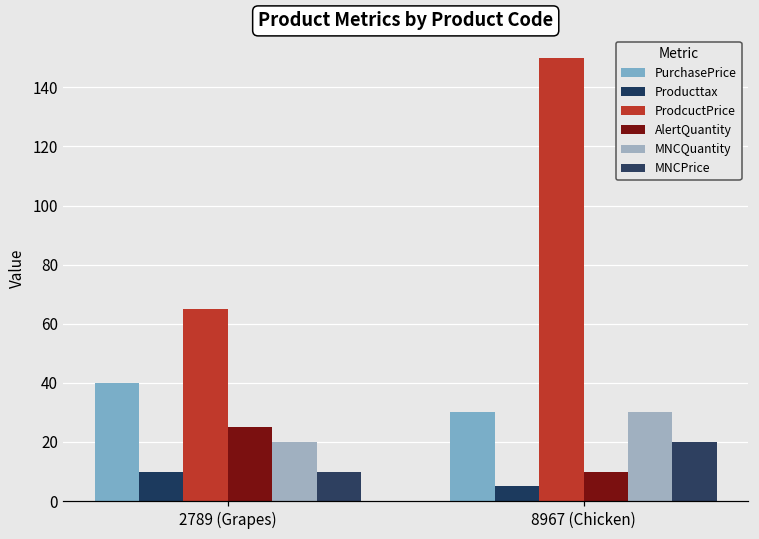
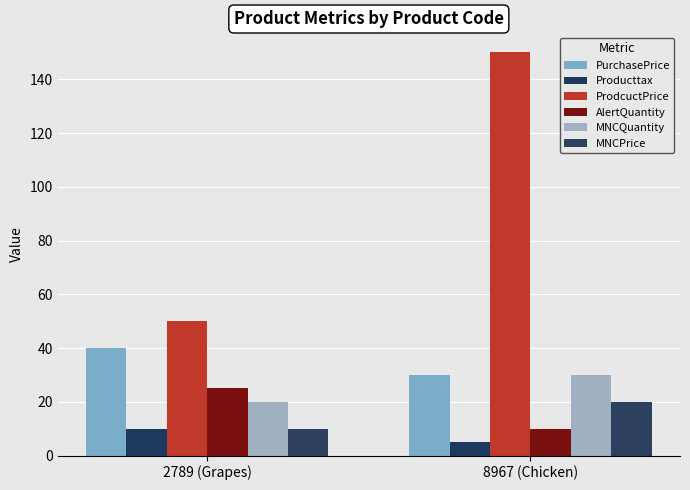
ProdcuctPrice, 2789 (Grapes): 65 -> 50
